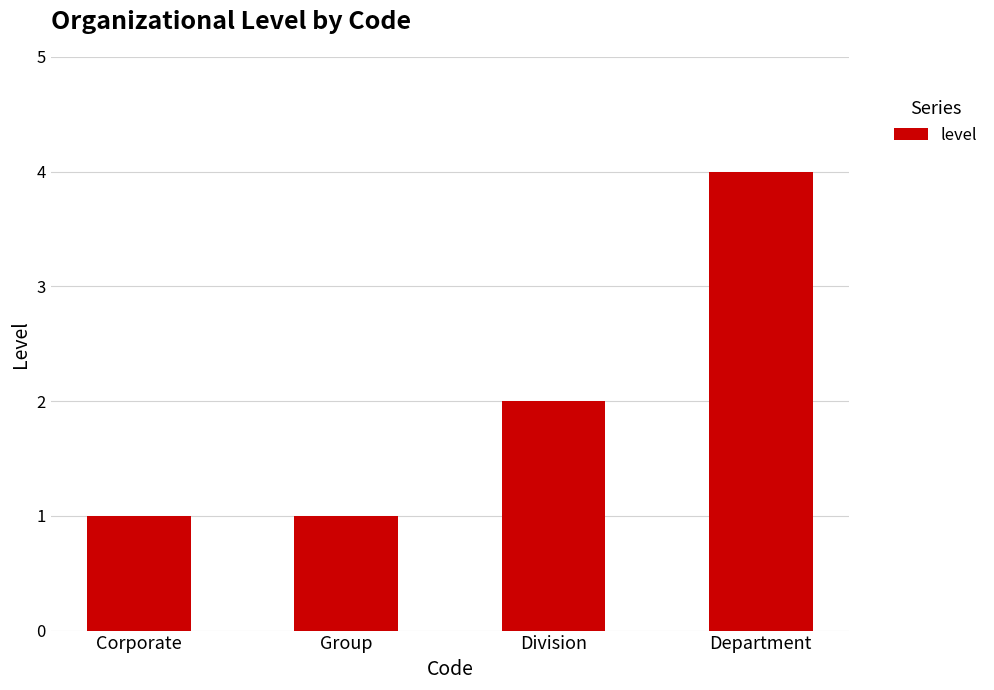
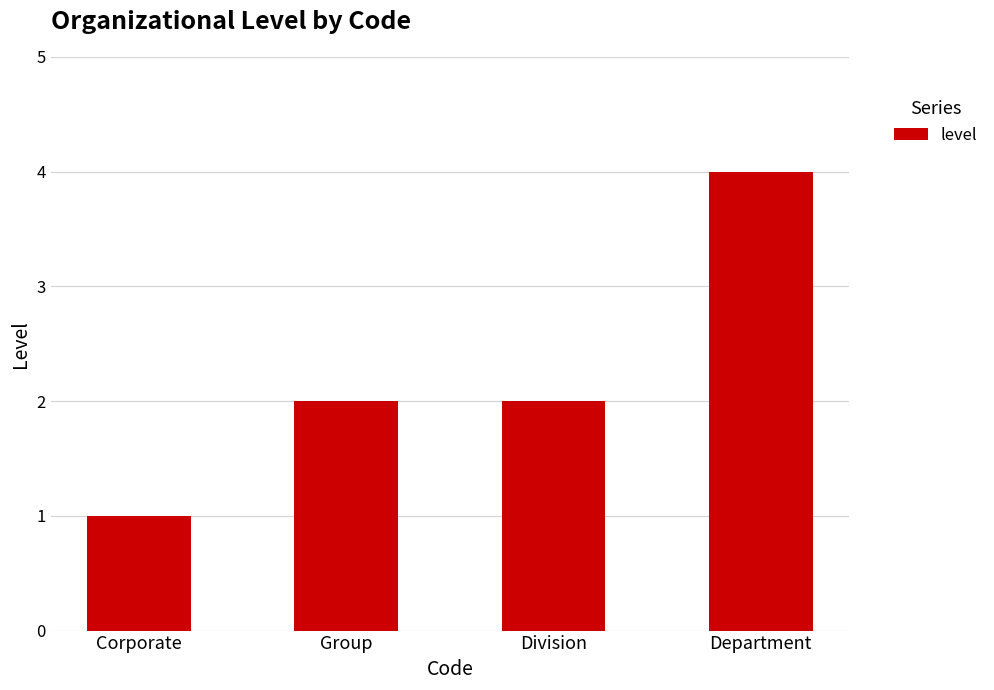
Group: 1 -> 2
